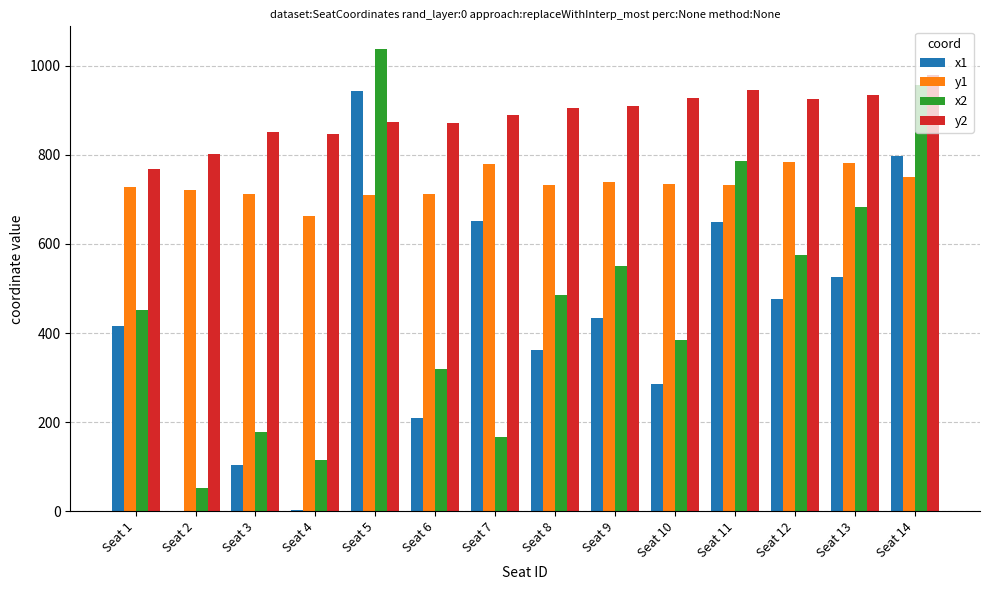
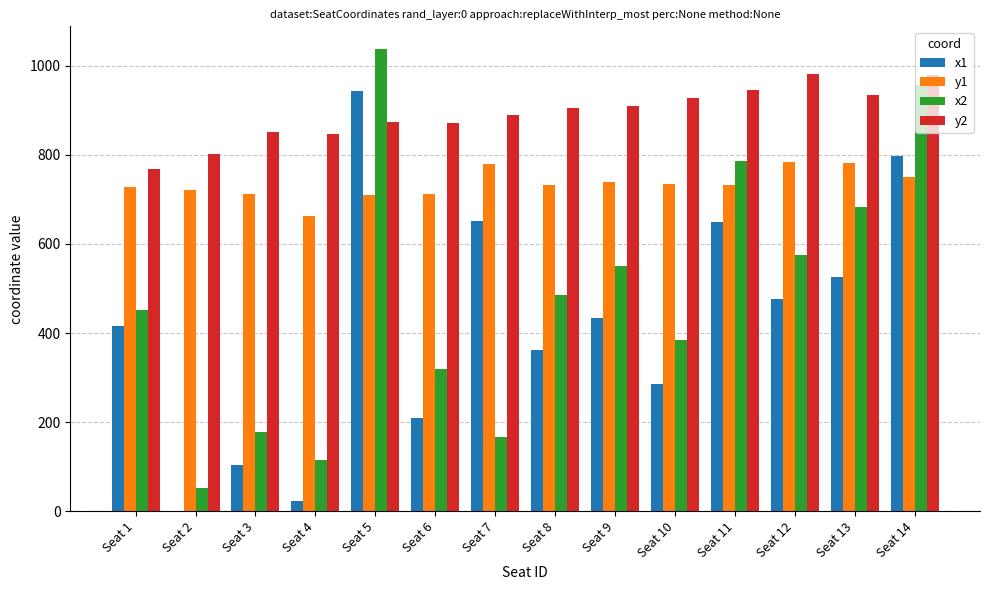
x1, Seat 4: 0 -> 20
y2, Seat 12: 930 -> 980
